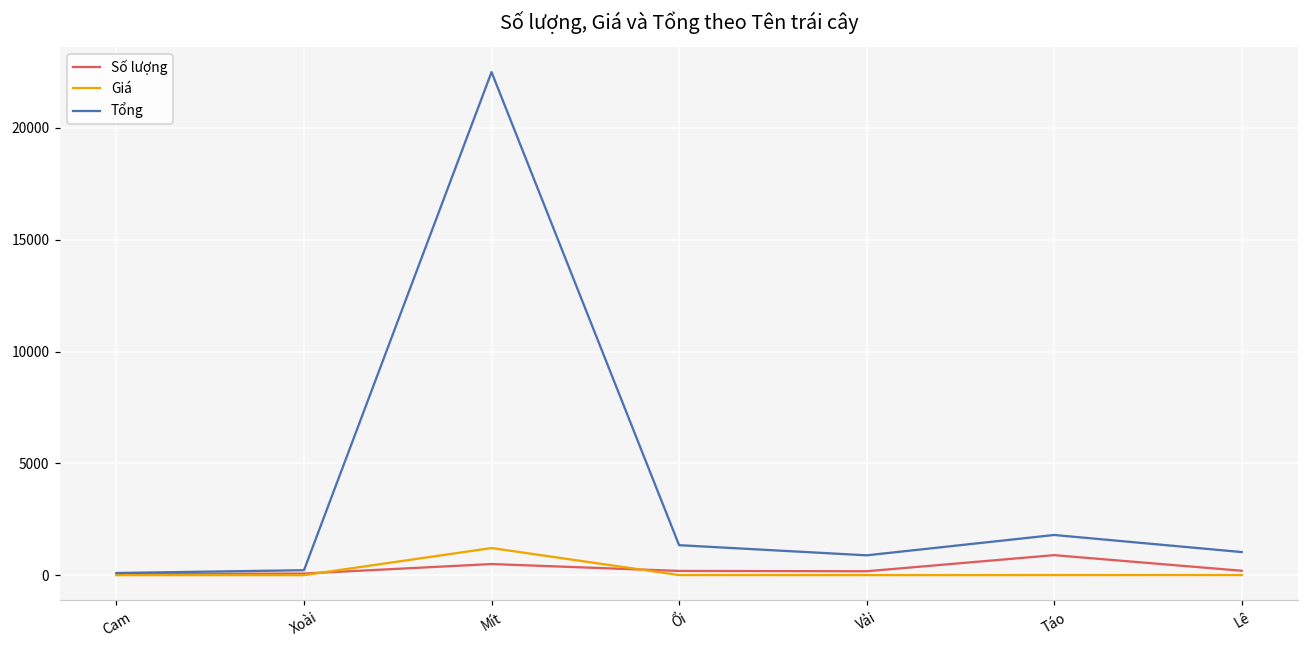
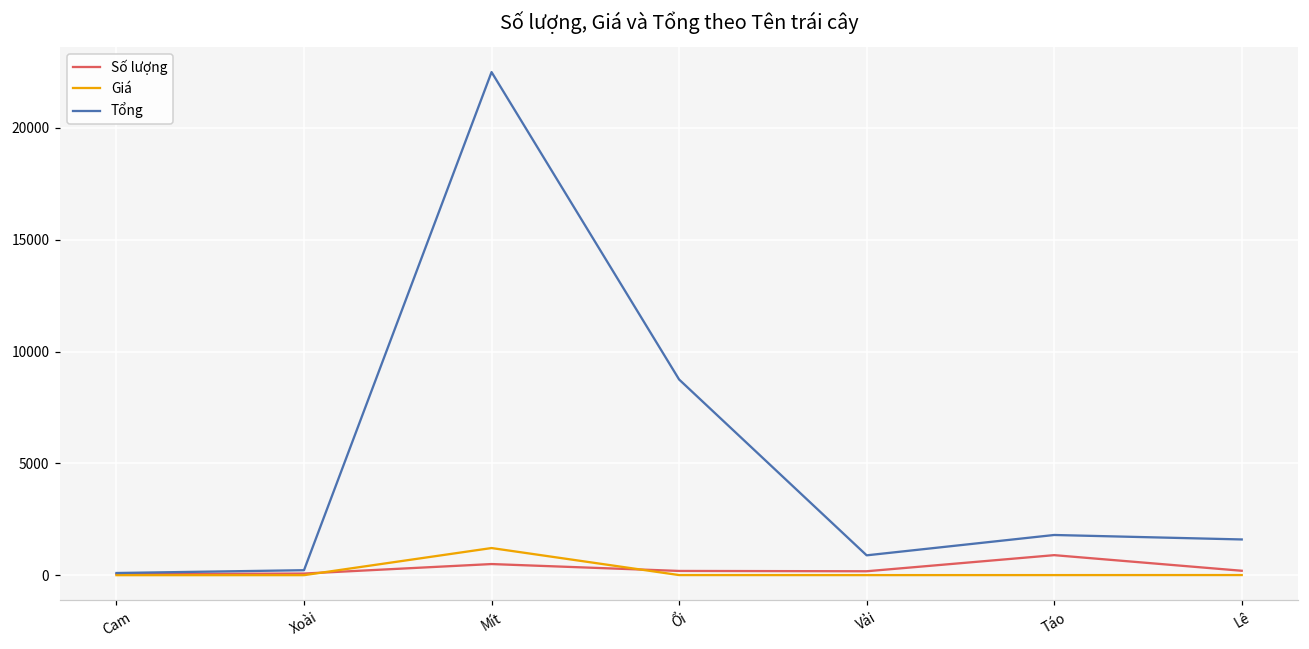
Tổng, Ổi: 1300 -> 8800
Tổng, Lê: 1000 -> 1600
